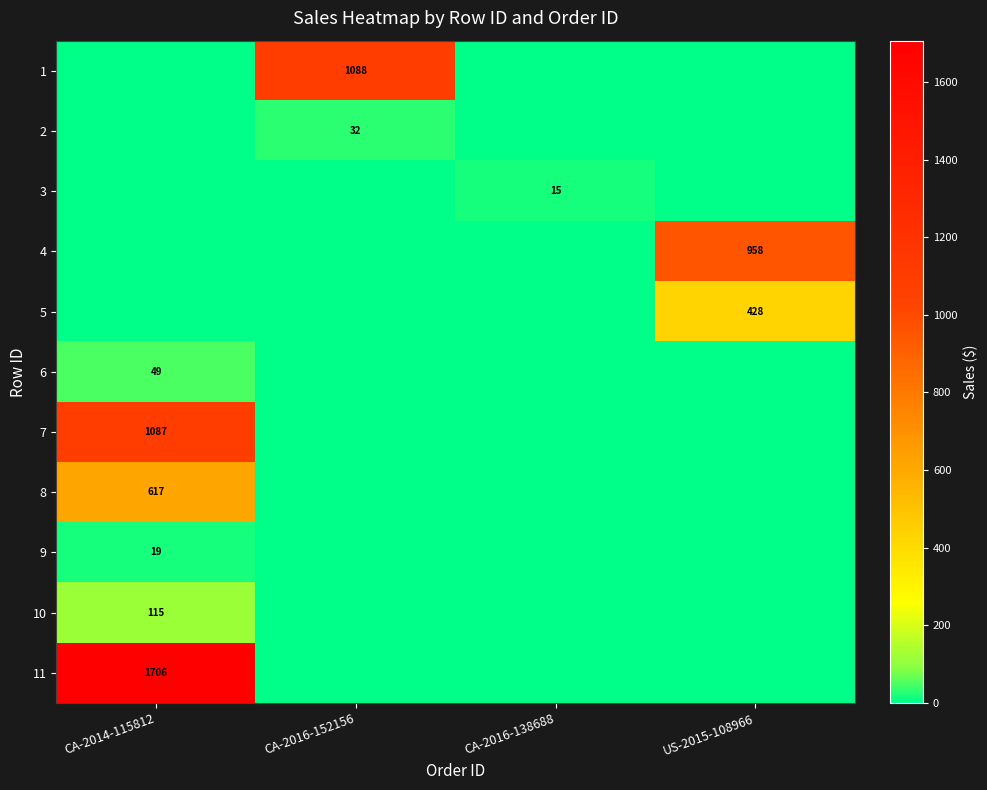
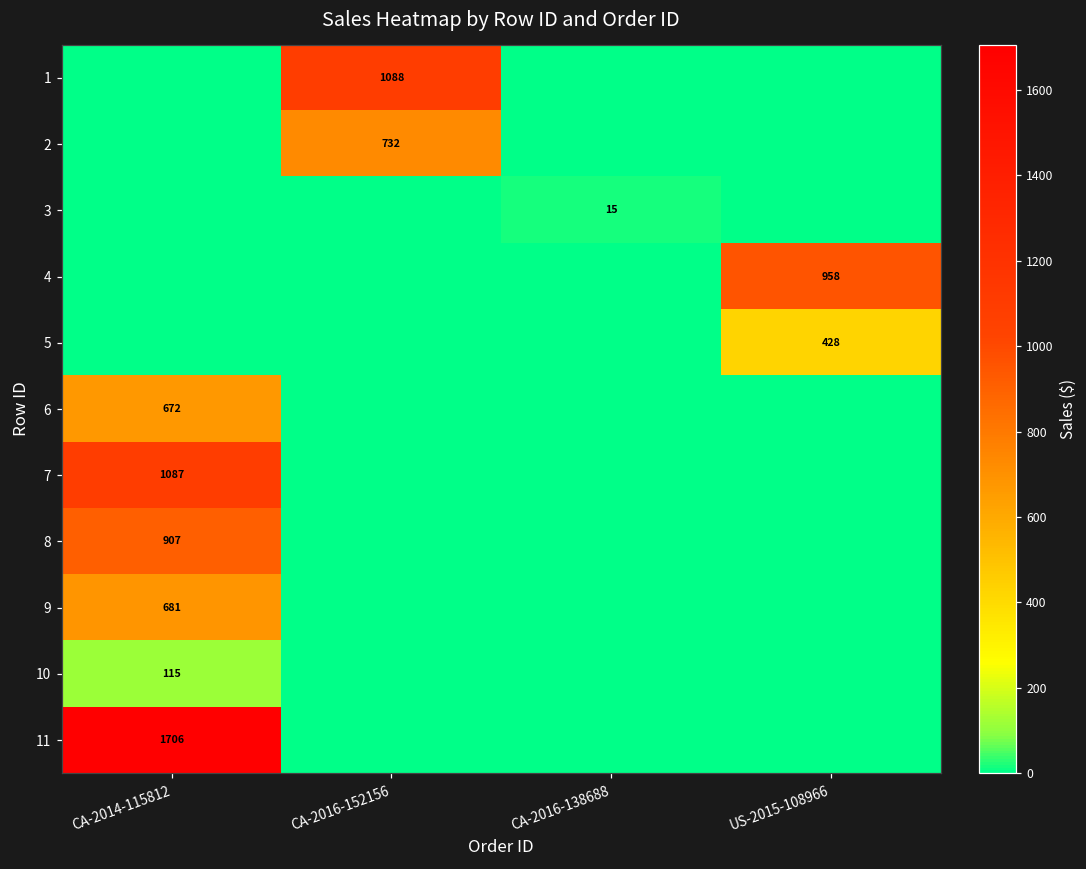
2, CA-2016-152156: 32 -> 732
6, CA-2014-115812: 49 -> 672
8, CA-2014-115812: 617 -> 907
9, CA-2014-115812: 19 -> 681
